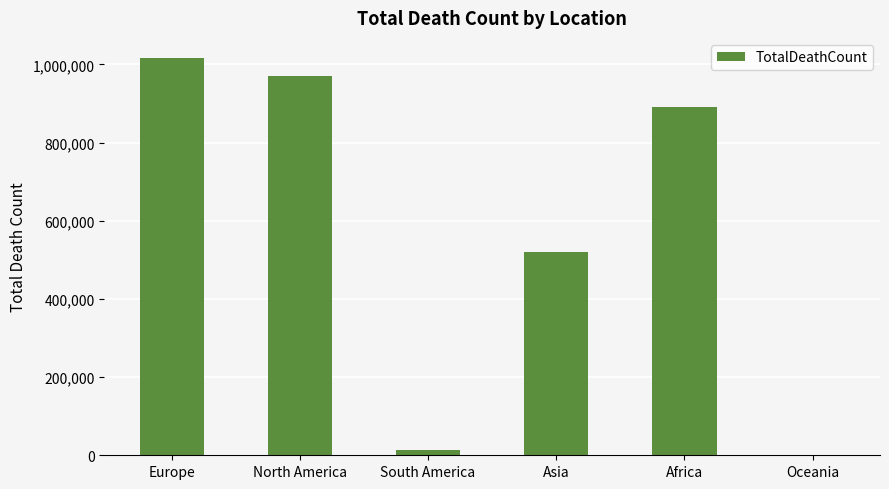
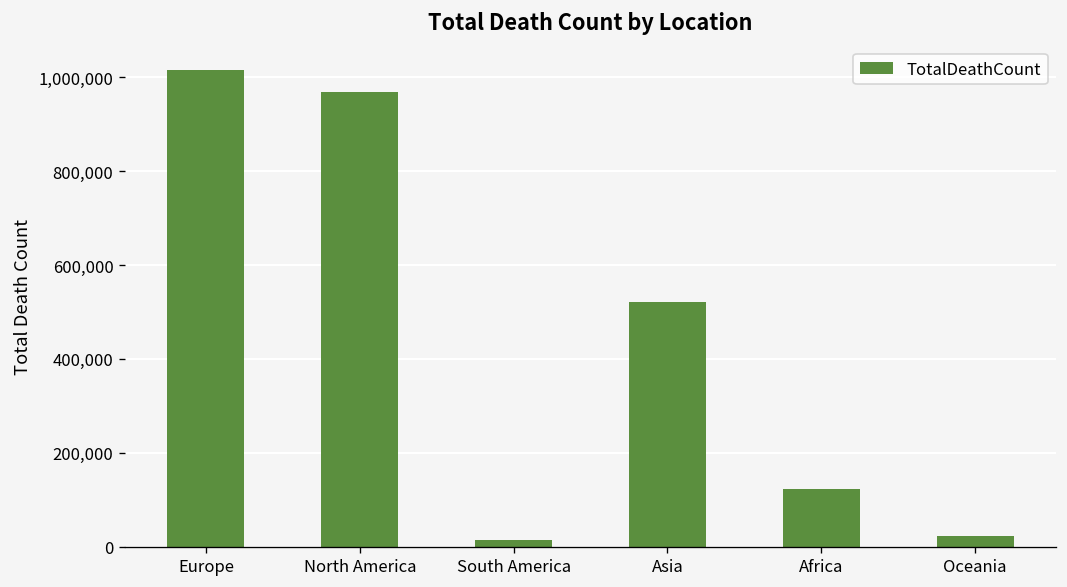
Africa: 890,000 -> 120,000
Oceania: 0 -> 20,000
